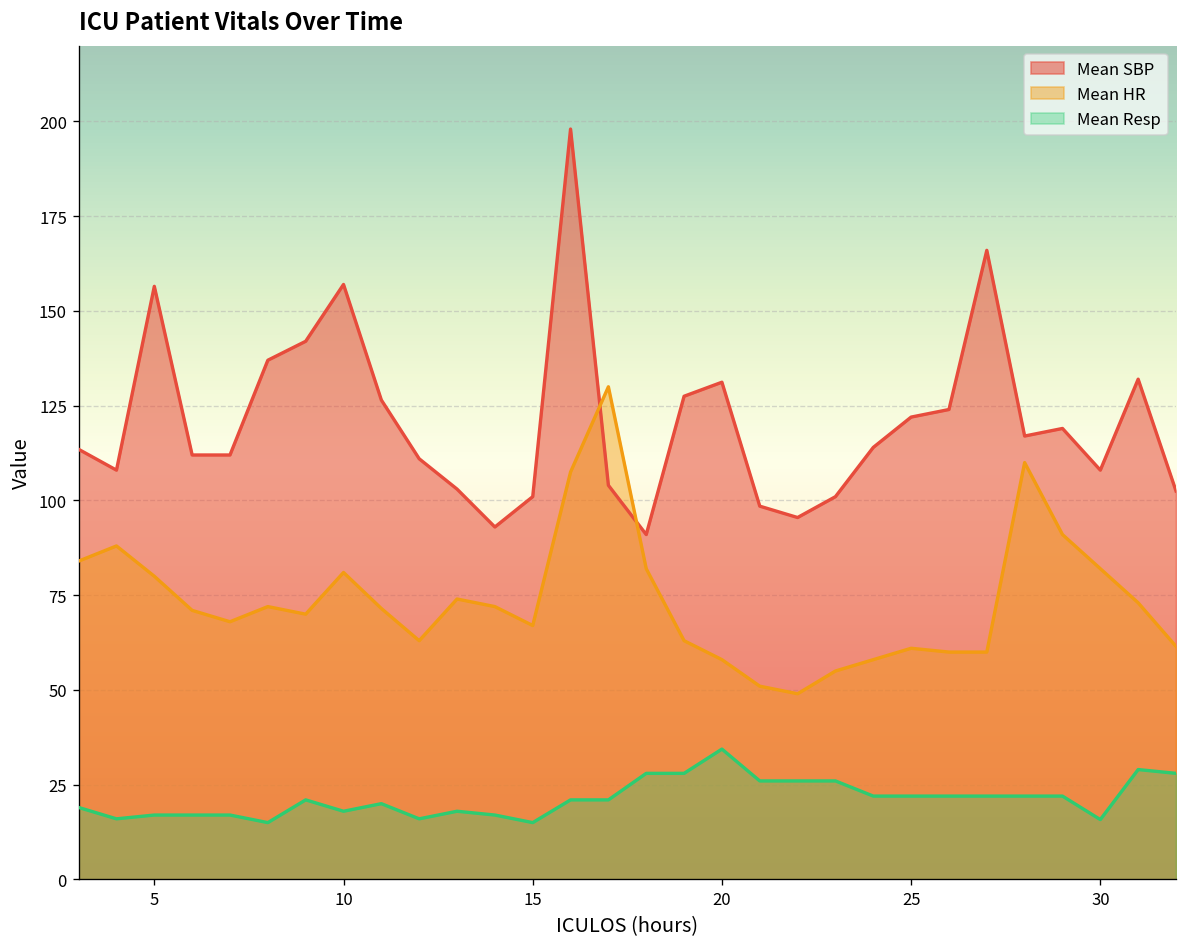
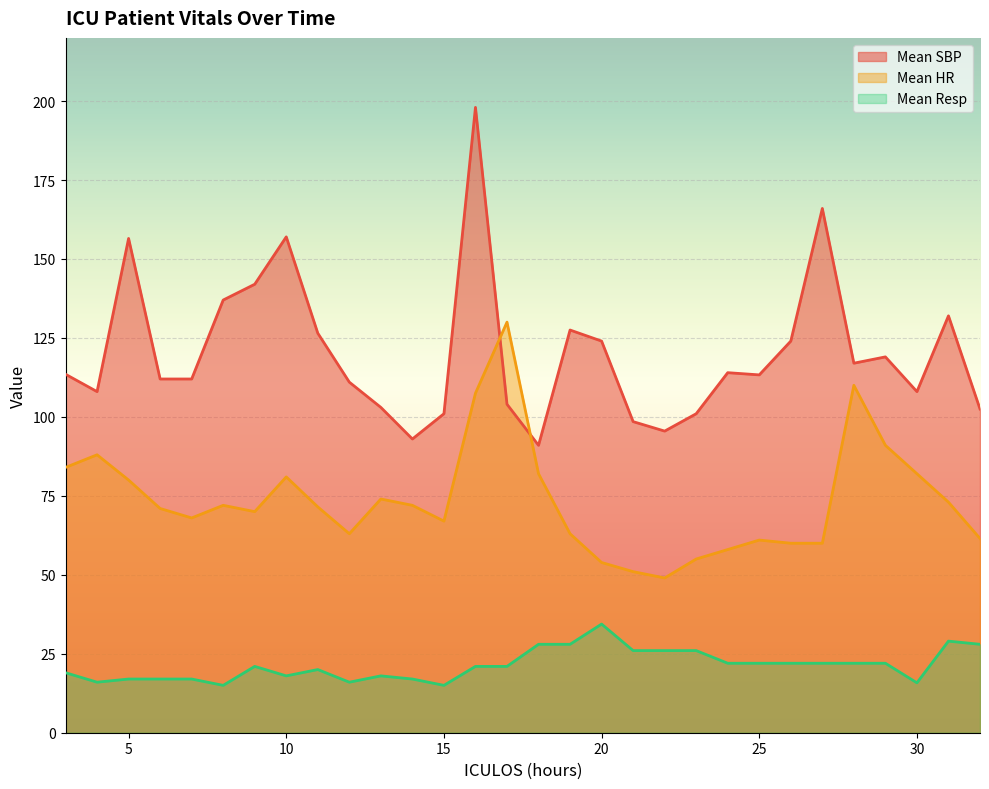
Mean SBP, 20: 131 -> 124
Mean HR, 20: 58 -> 54
Mean SBP, 25: 122 -> 113
